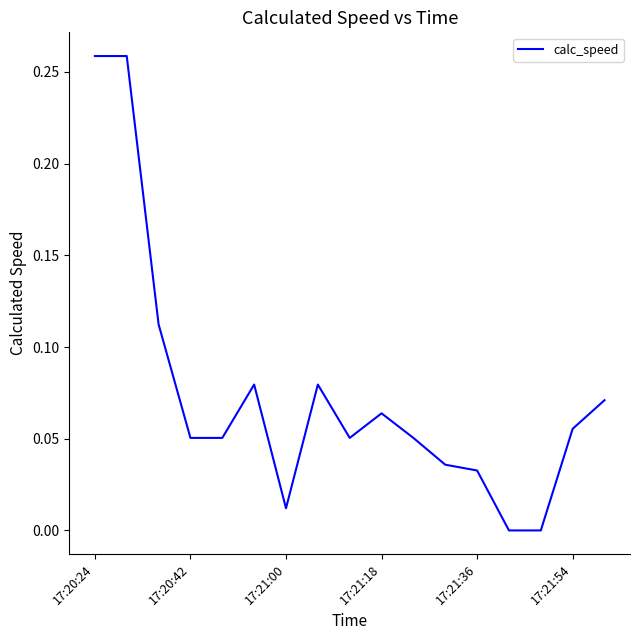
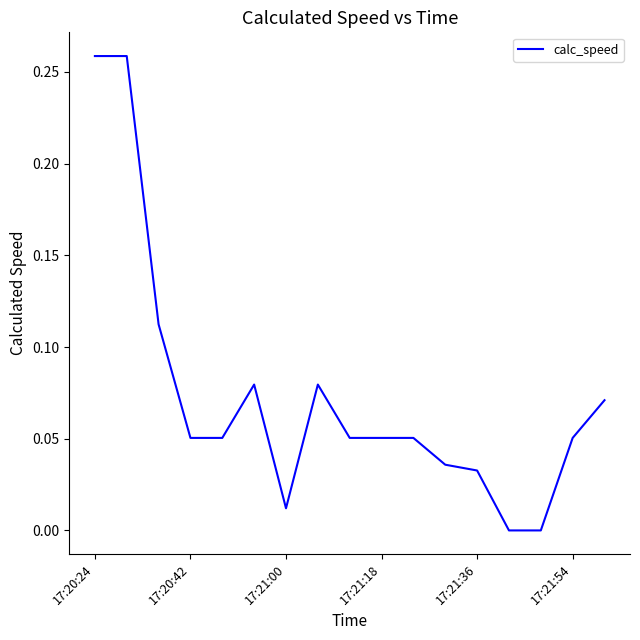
17:21:18: 0.064 -> 0.050
17:21:54: 0.055 -> 0.050
